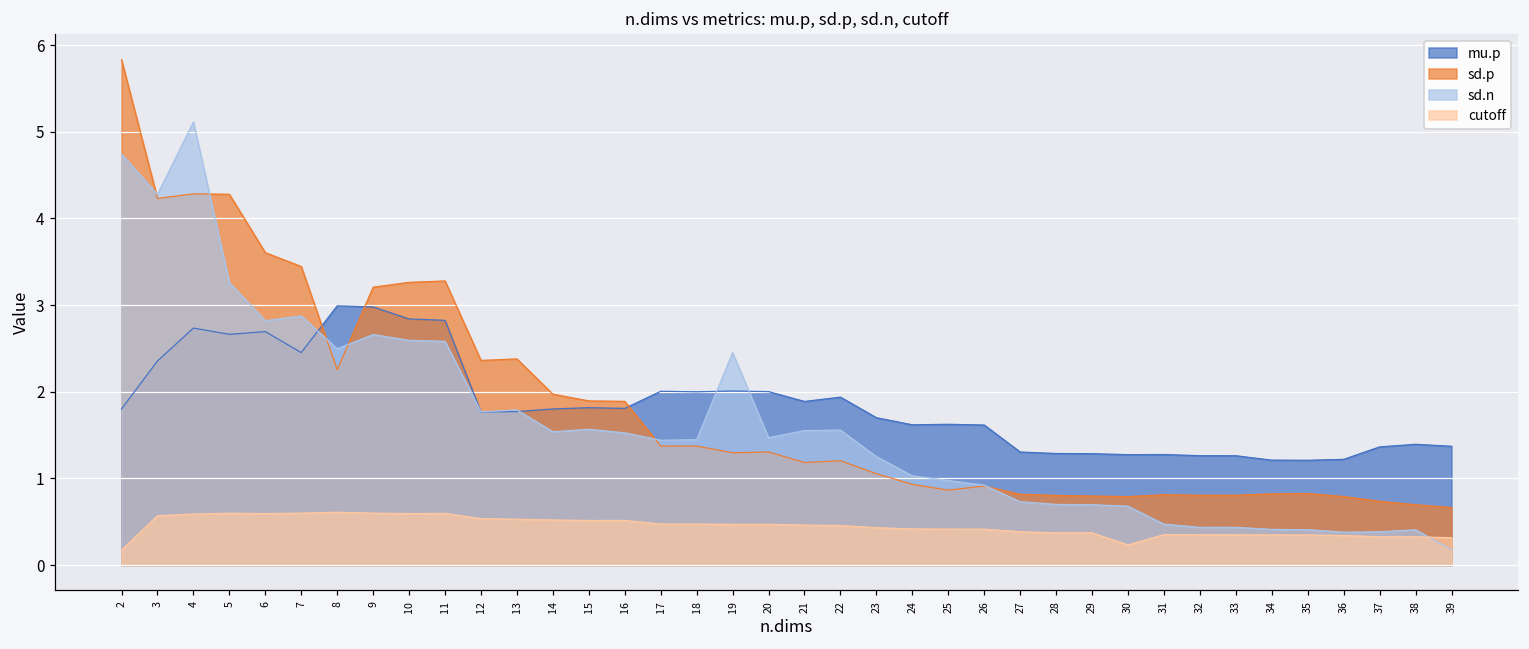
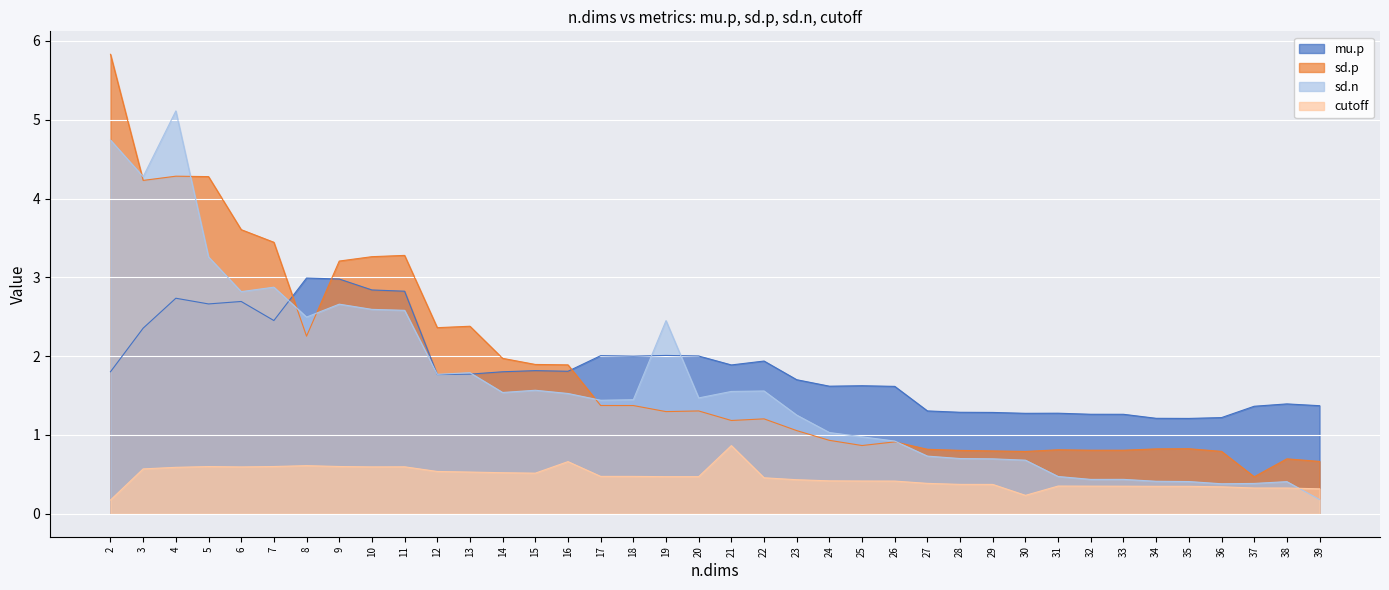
cutoff, 16: 0.5 -> 0.7
cutoff, 21: 0.5 -> 0.9
sd.p, 37: 0.7 -> 0.5
